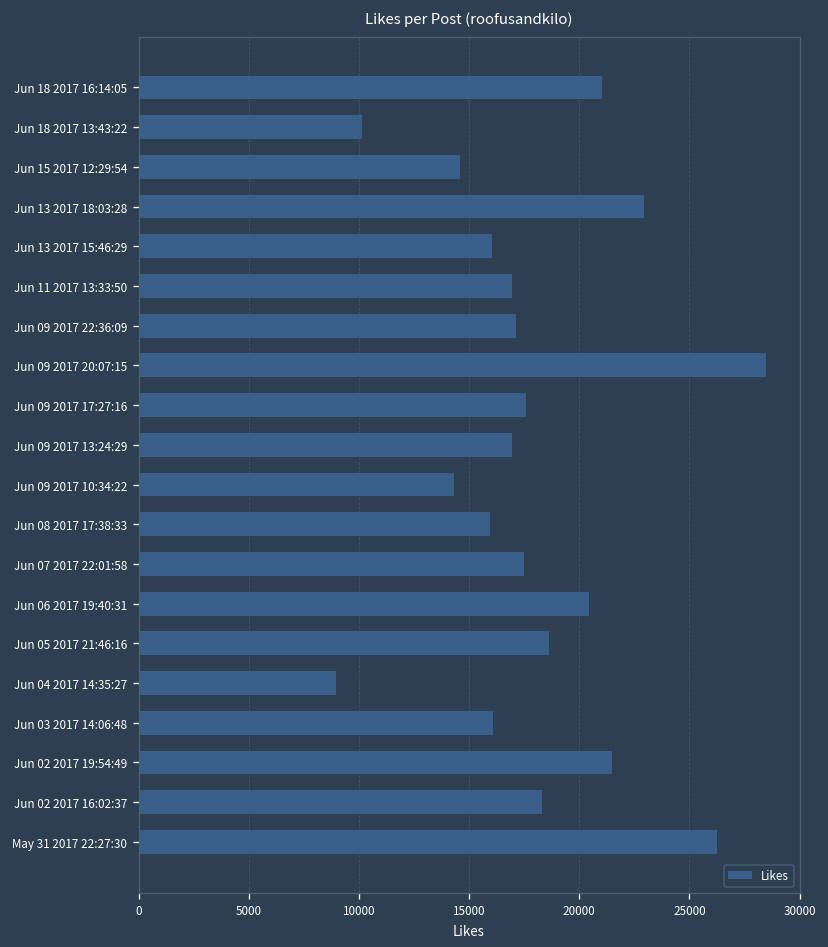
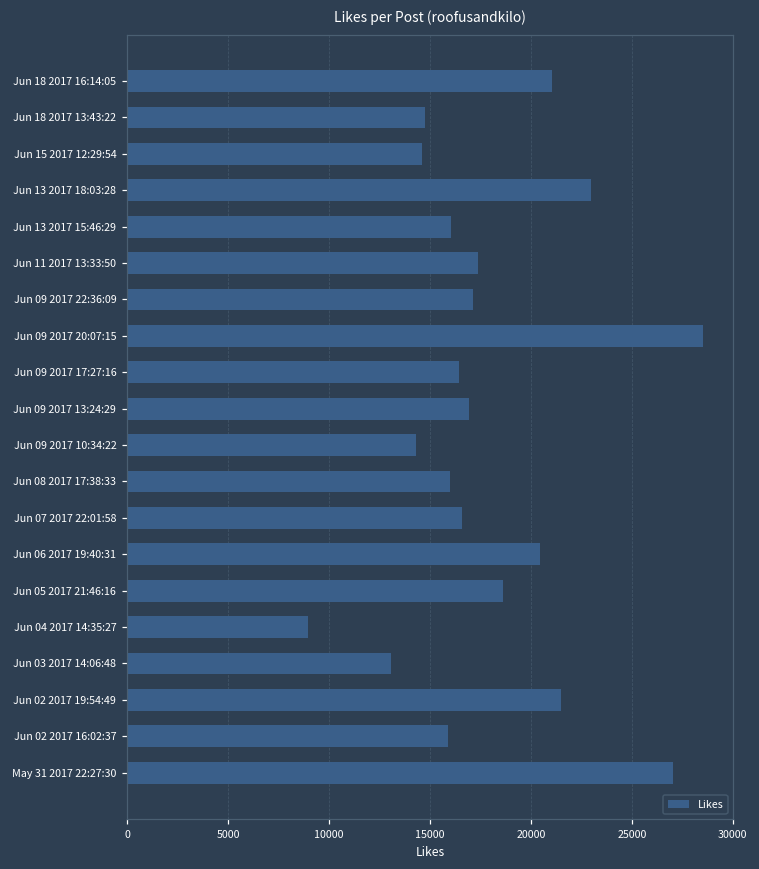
Jun 18 2017 13:43:22: 10100 -> 14700
Jun 11 2017 13:33:50: 16900 -> 17400
Jun 09 2017 17:27:16: 17600 -> 16400
Jun 07 2017 22:01:58: 17500 -> 16600
Jun 03 2017 14:06:48: 16100 -> 13100
Jun 02 2017 16:02:37: 18300 -> 15900
May 31 2017 22:27:30: 26300 -> 27000
